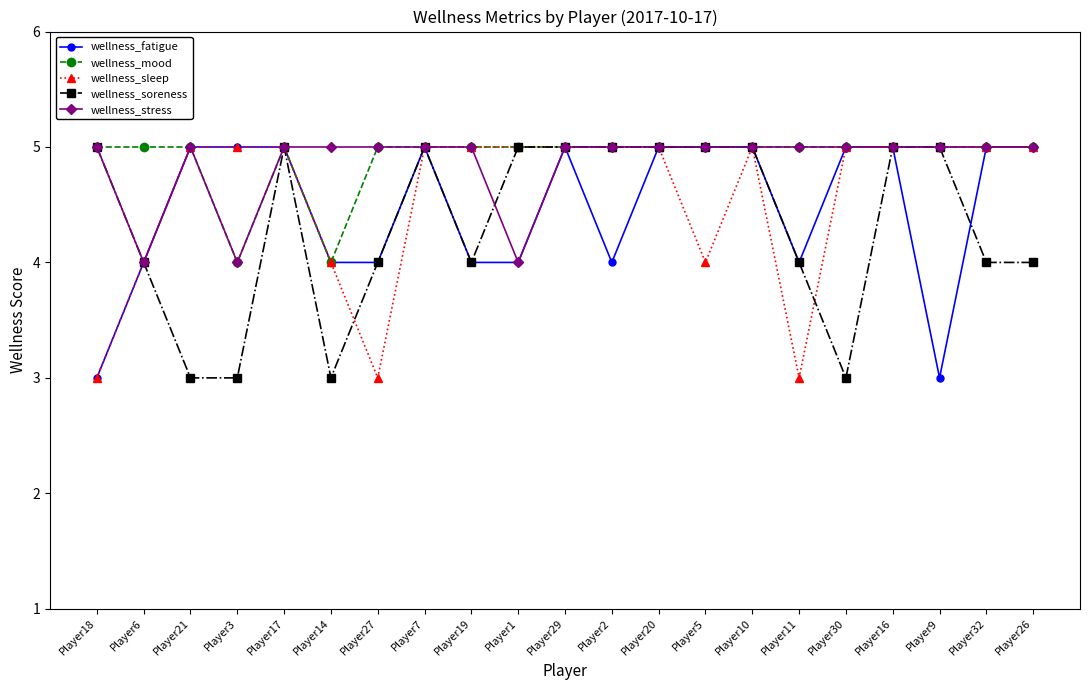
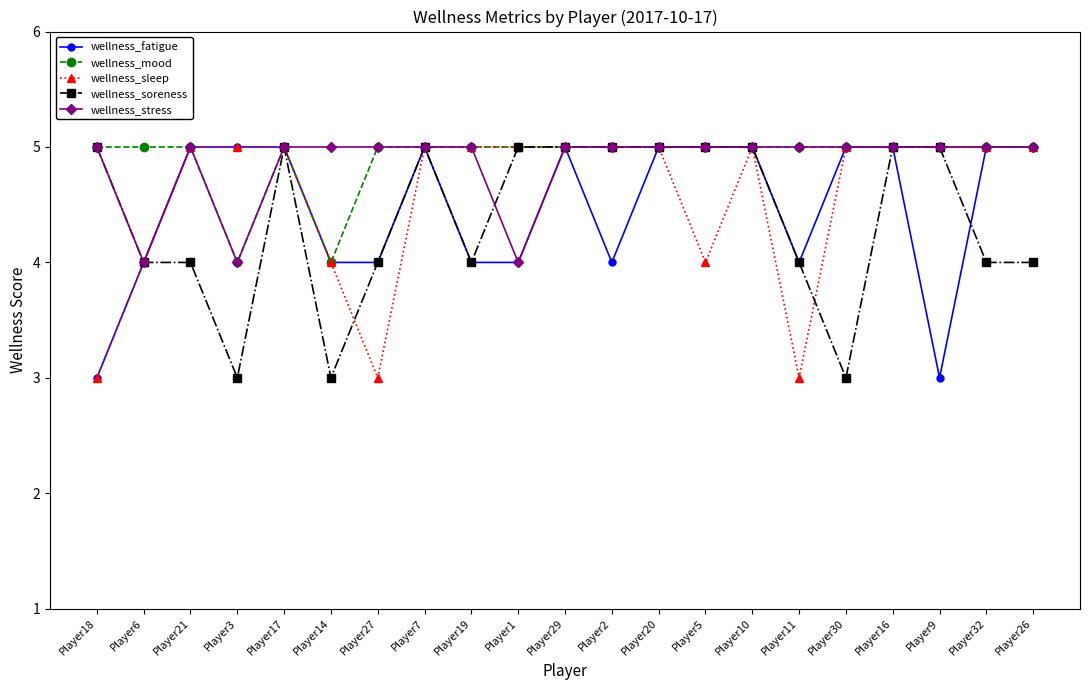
wellness_soreness, Player21: 3 -> 4
